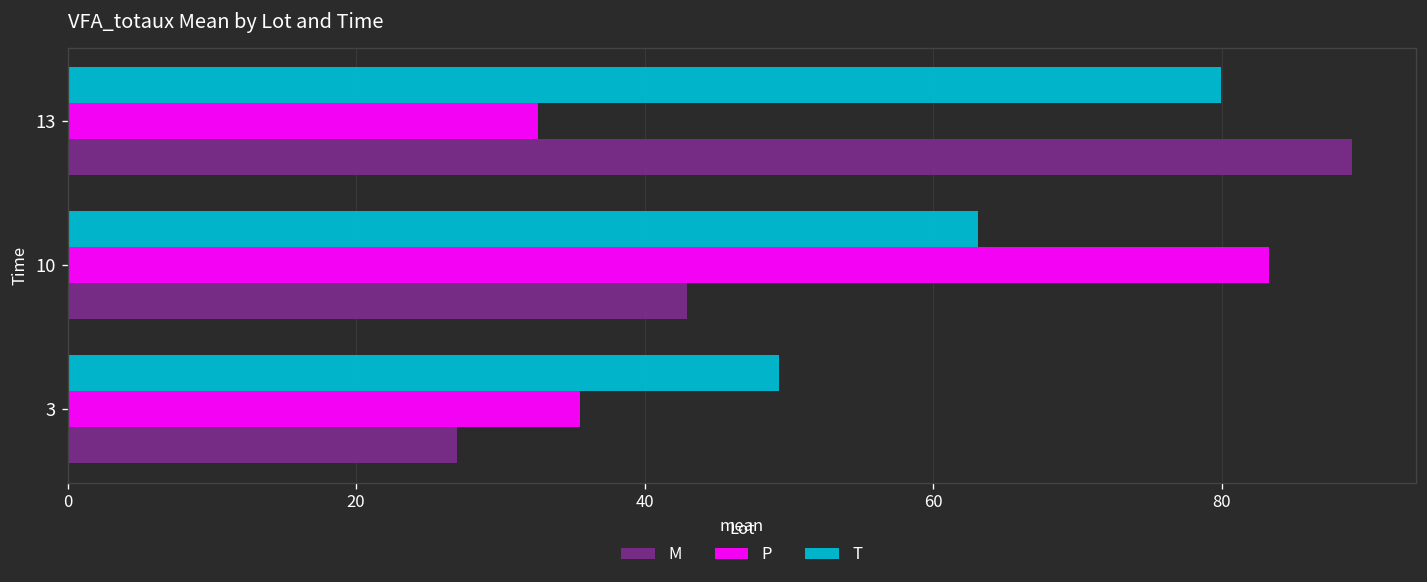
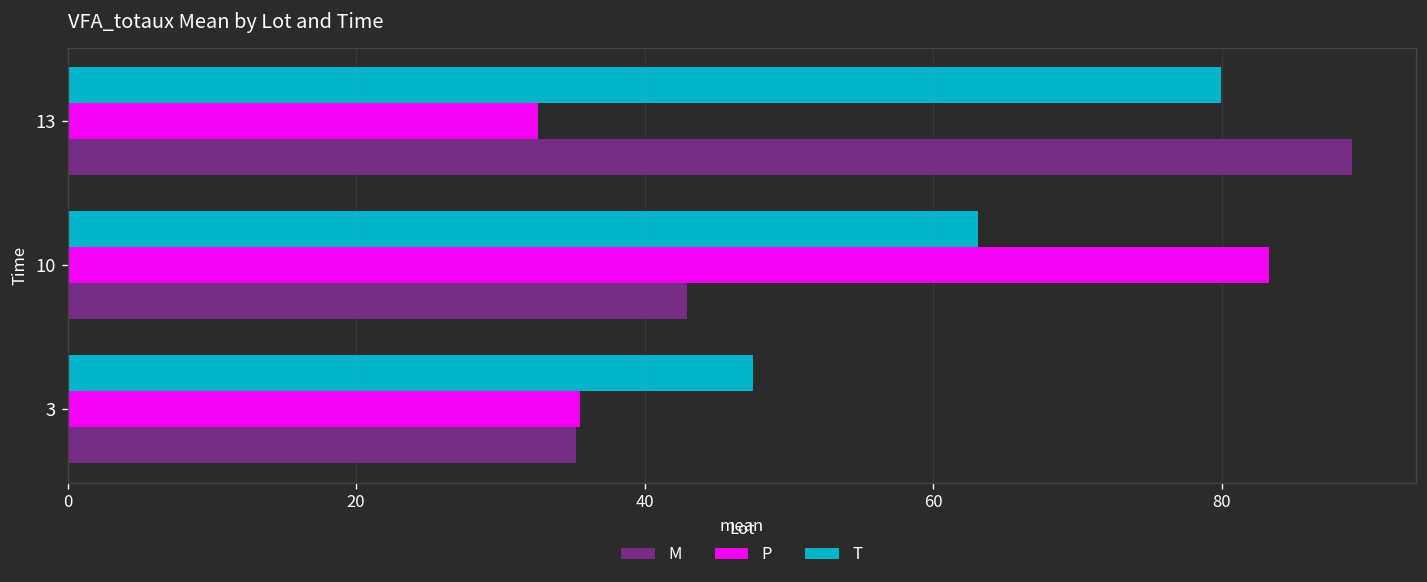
T, 3: 49.3 -> 47.5
M, 3: 27.0 -> 35.3
